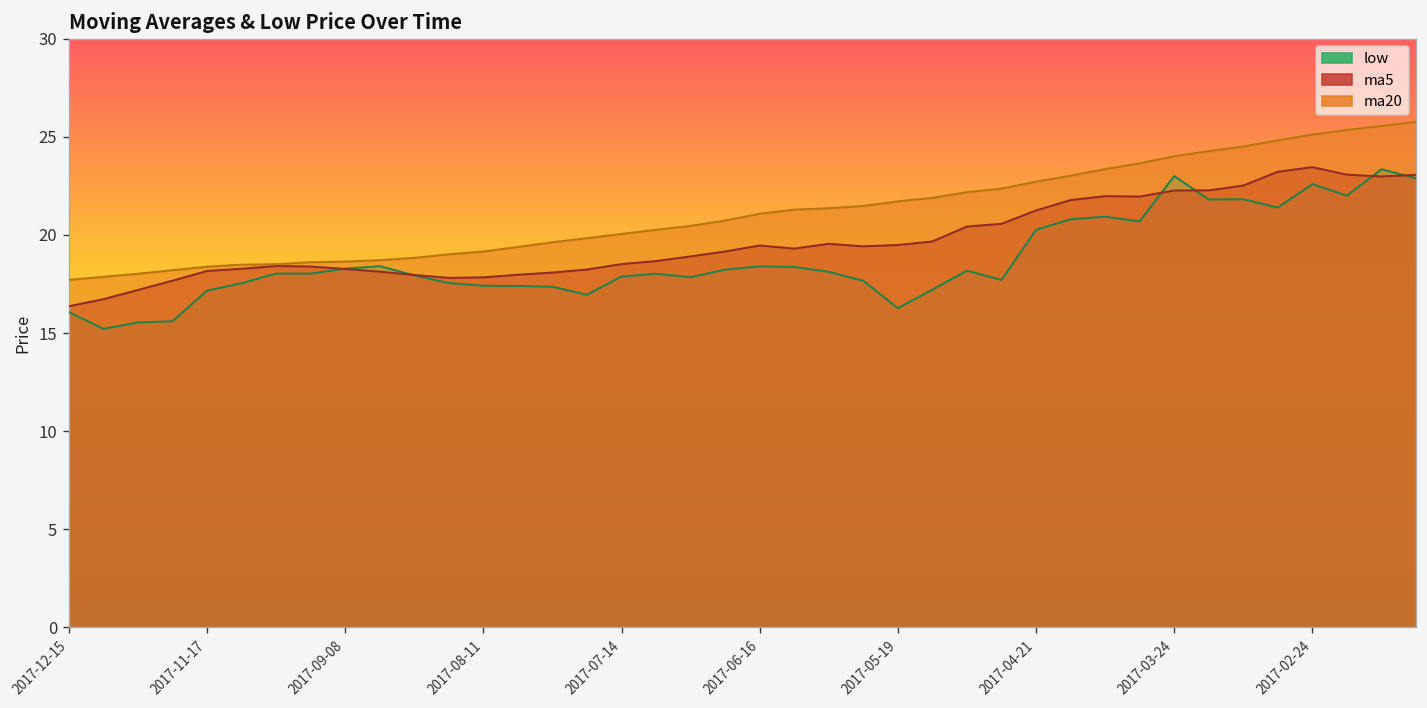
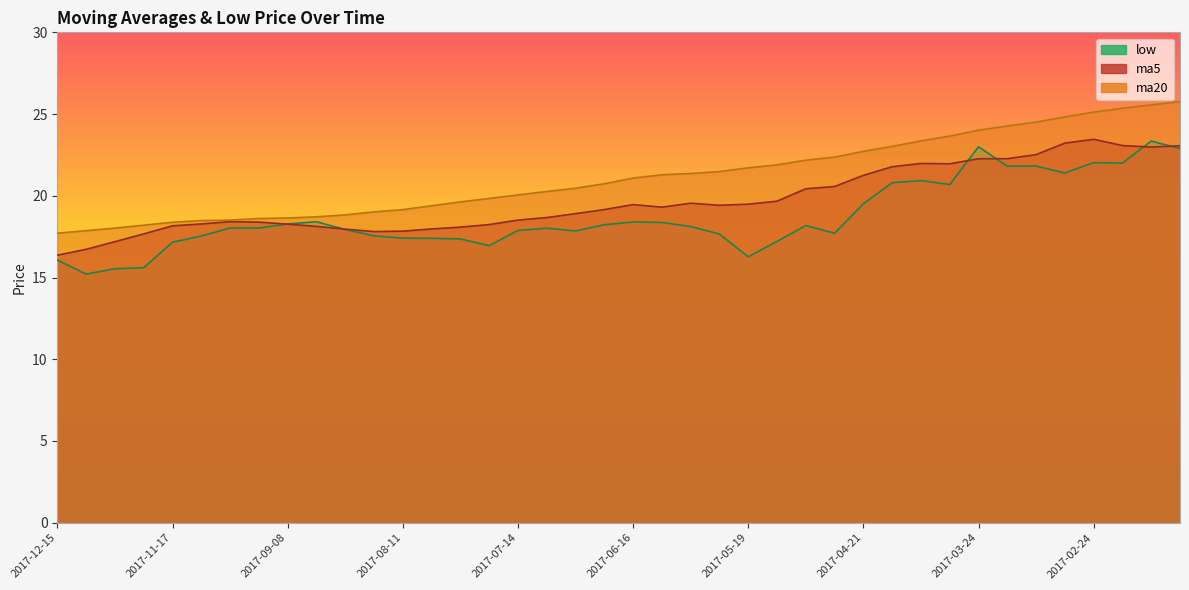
low, 2017-04-21: 20.3 -> 19.5
low, 2017-02-24: 22.6 -> 22.0
